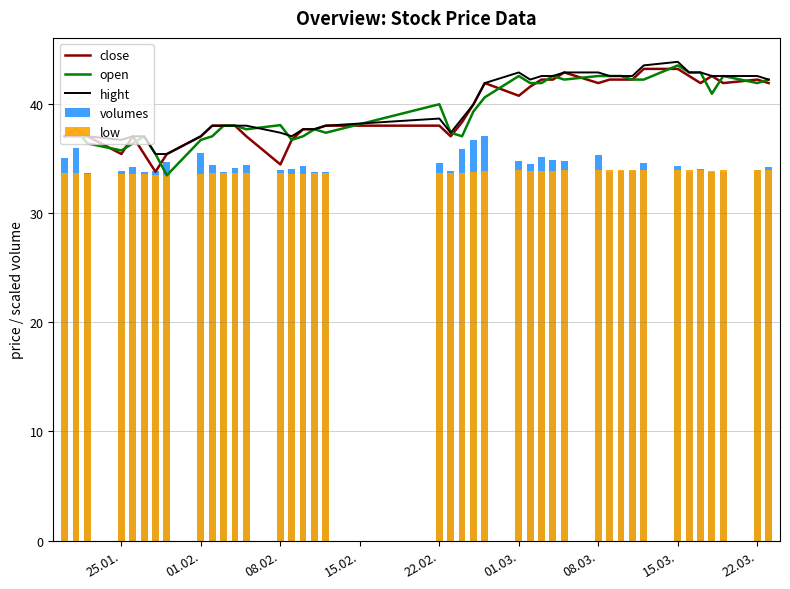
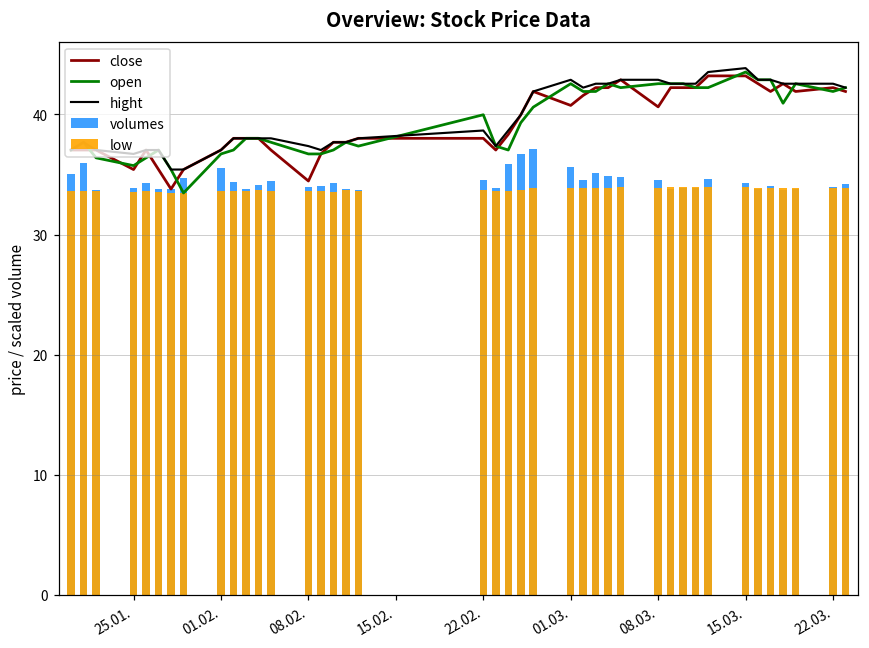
open, 08.02.: 38.1 -> 36.7
volumes, 01.03.: 34.8 -> 35.6
close, 08.03.: 41.9 -> 40.6
volumes, 08.03.: 35.3 -> 34.5
